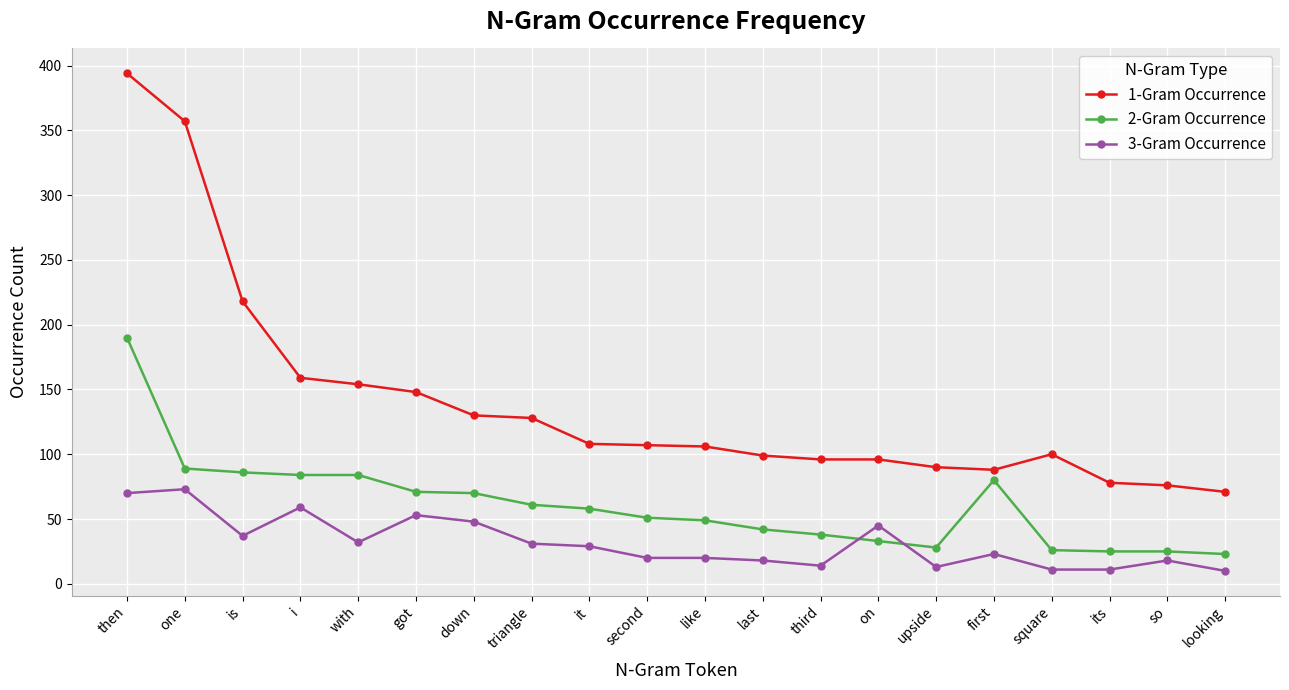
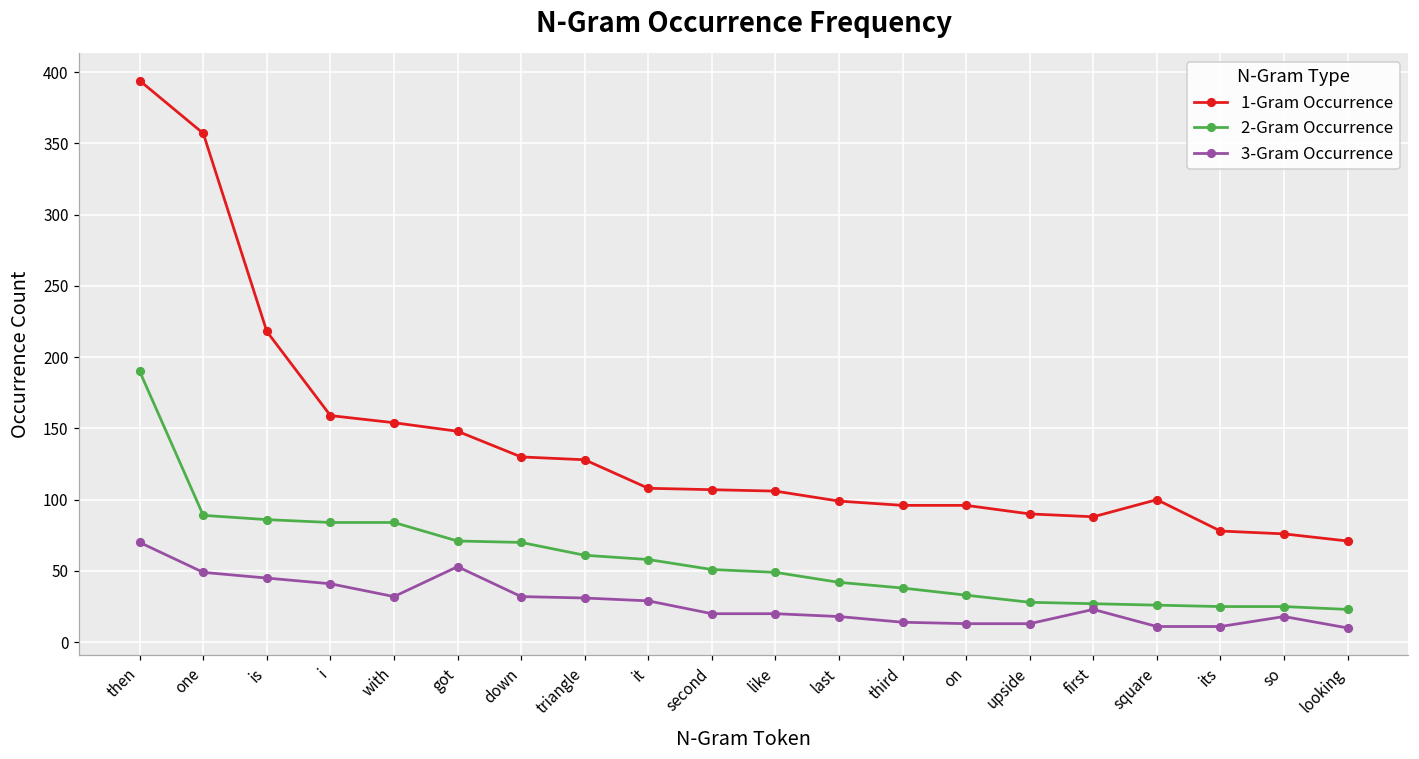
3-Gram Occurrence, one: 73 -> 49
3-Gram Occurrence, is: 37 -> 45
3-Gram Occurrence, i: 59 -> 41
3-Gram Occurrence, down: 48 -> 32
3-Gram Occurrence, on: 45 -> 13
2-Gram Occurrence, first: 80 -> 27
